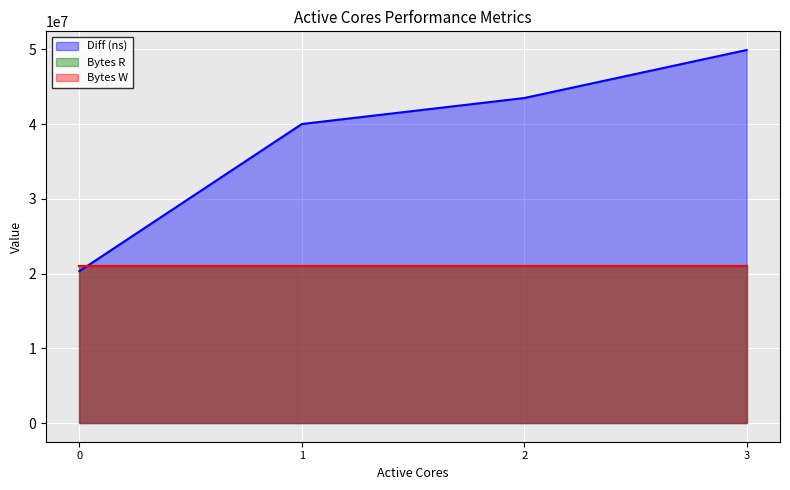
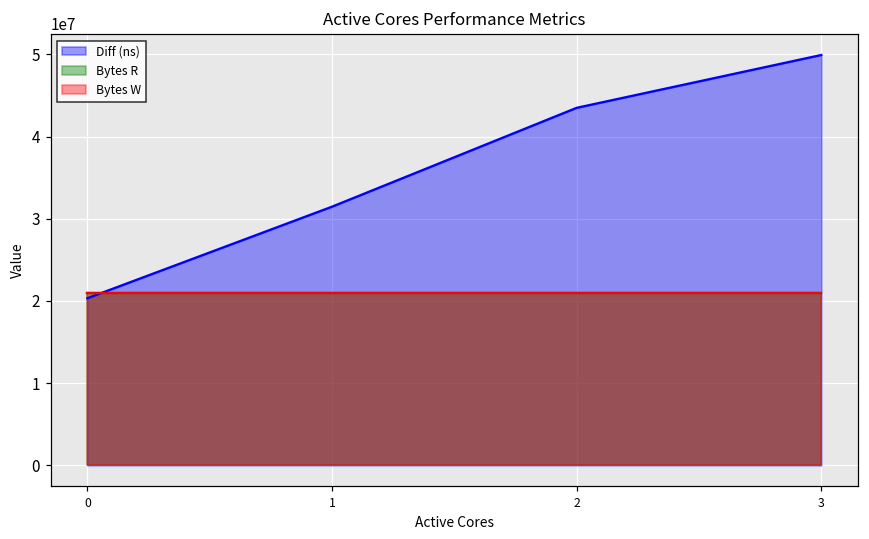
Diff (ns), 1: 40000000 -> 31000000
